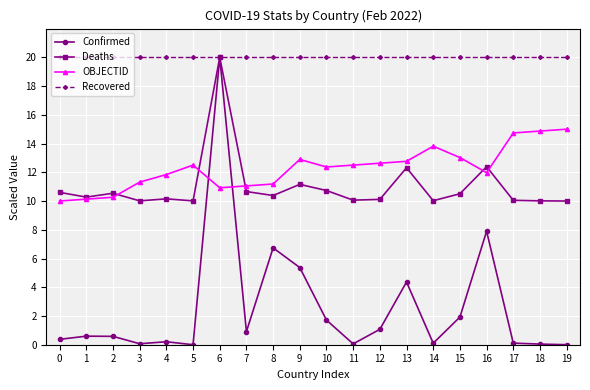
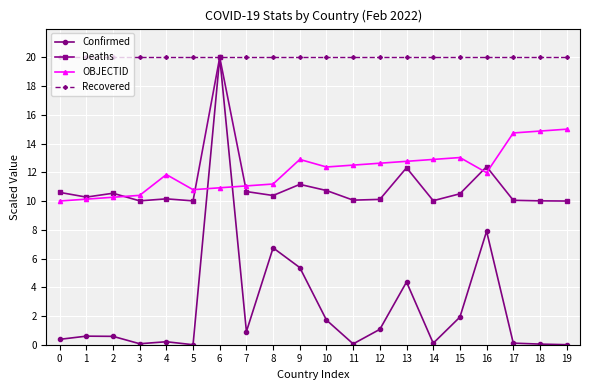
OBJECTID, 3: 11.3 -> 10.4
OBJECTID, 5: 12.5 -> 10.8
OBJECTID, 14: 13.8 -> 12.9
